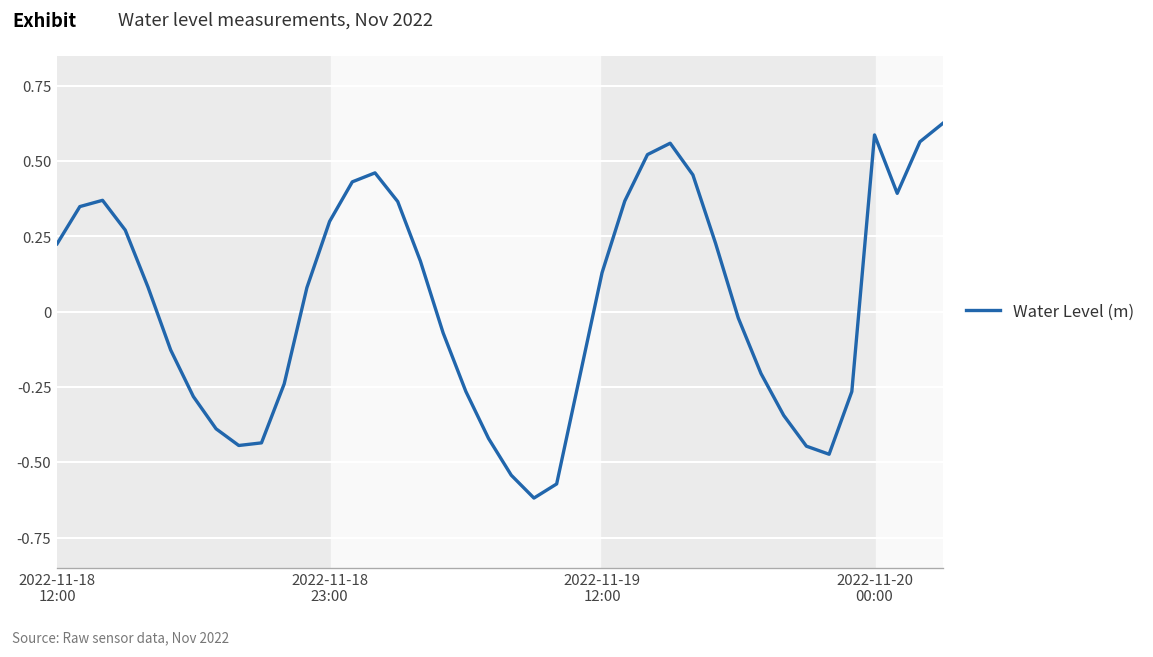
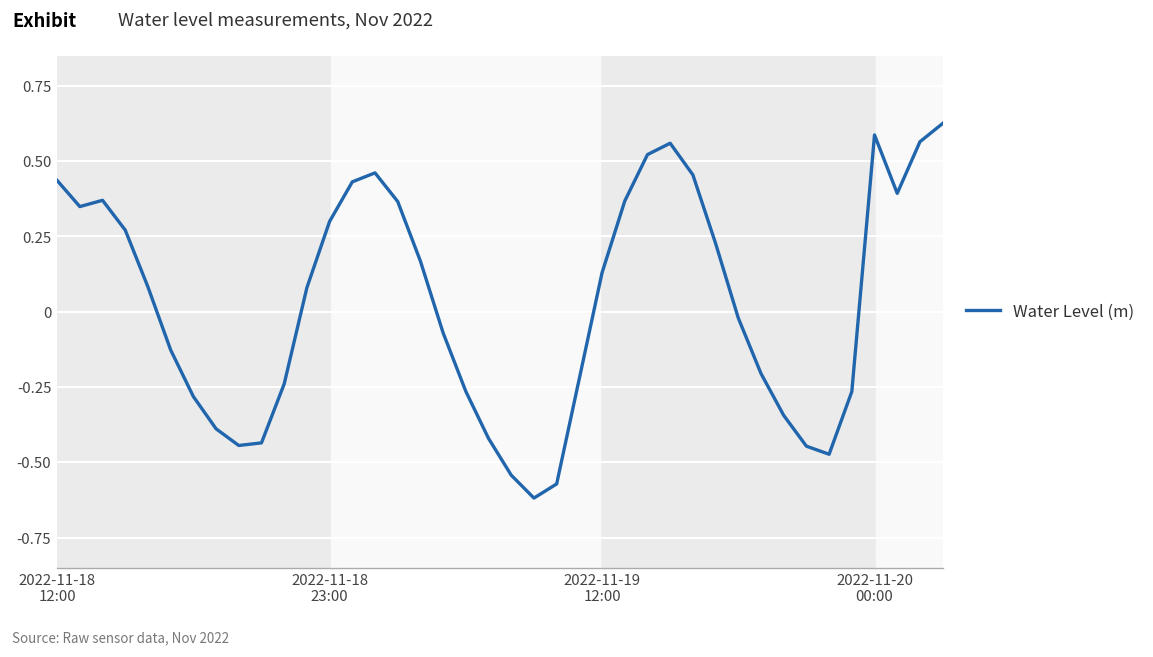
2022-11-18 12:00: 0.23 -> 0.44
